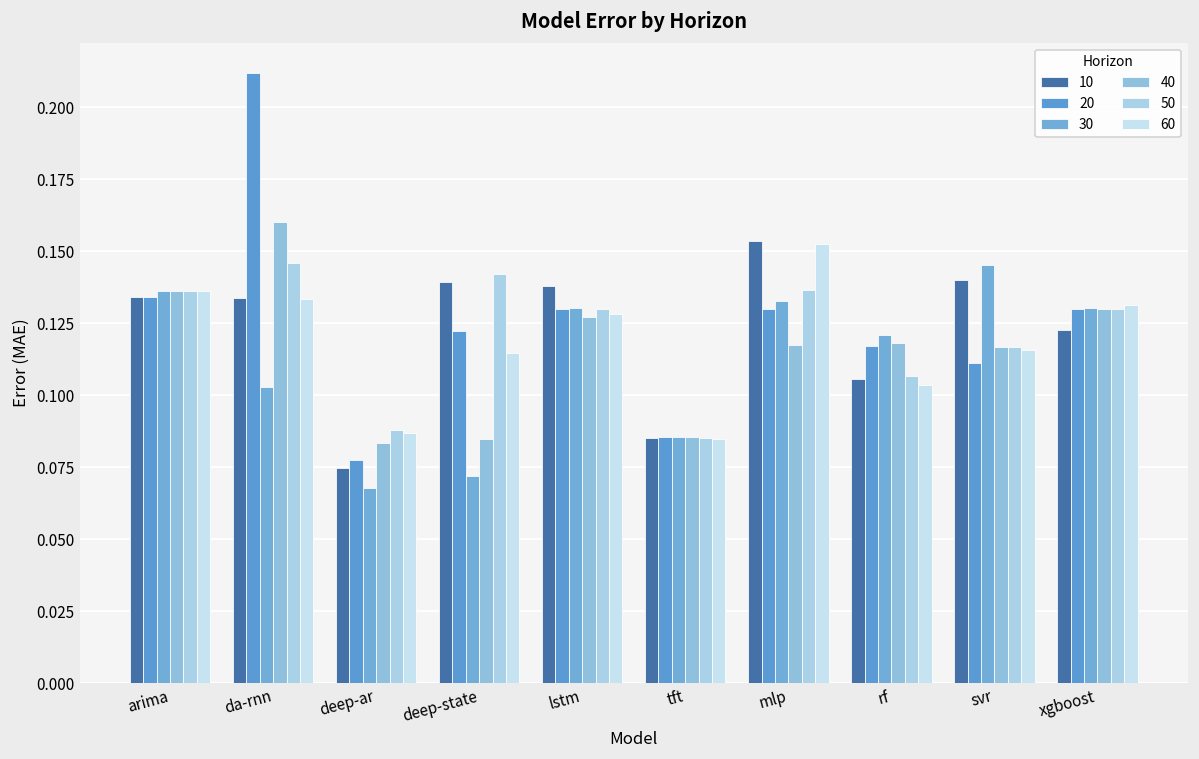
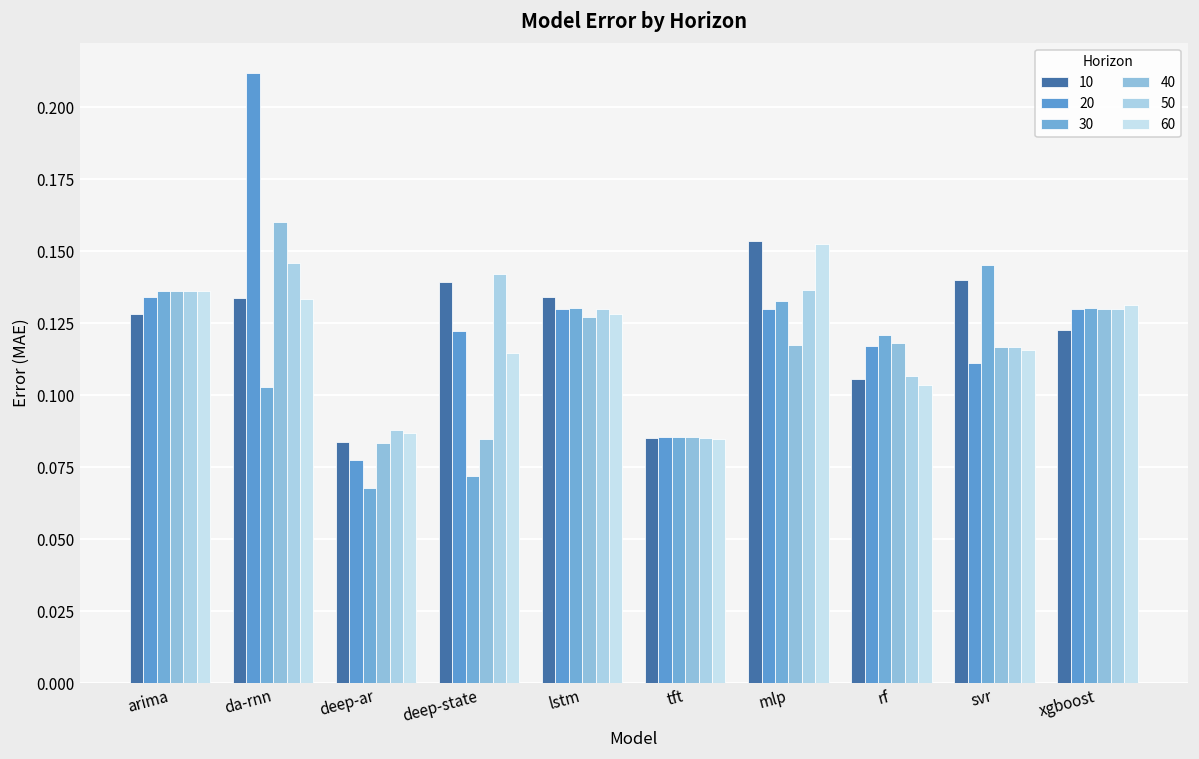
10, arima: 0.134 -> 0.128
10, deep-ar: 0.075 -> 0.084
10, lstm: 0.138 -> 0.134
